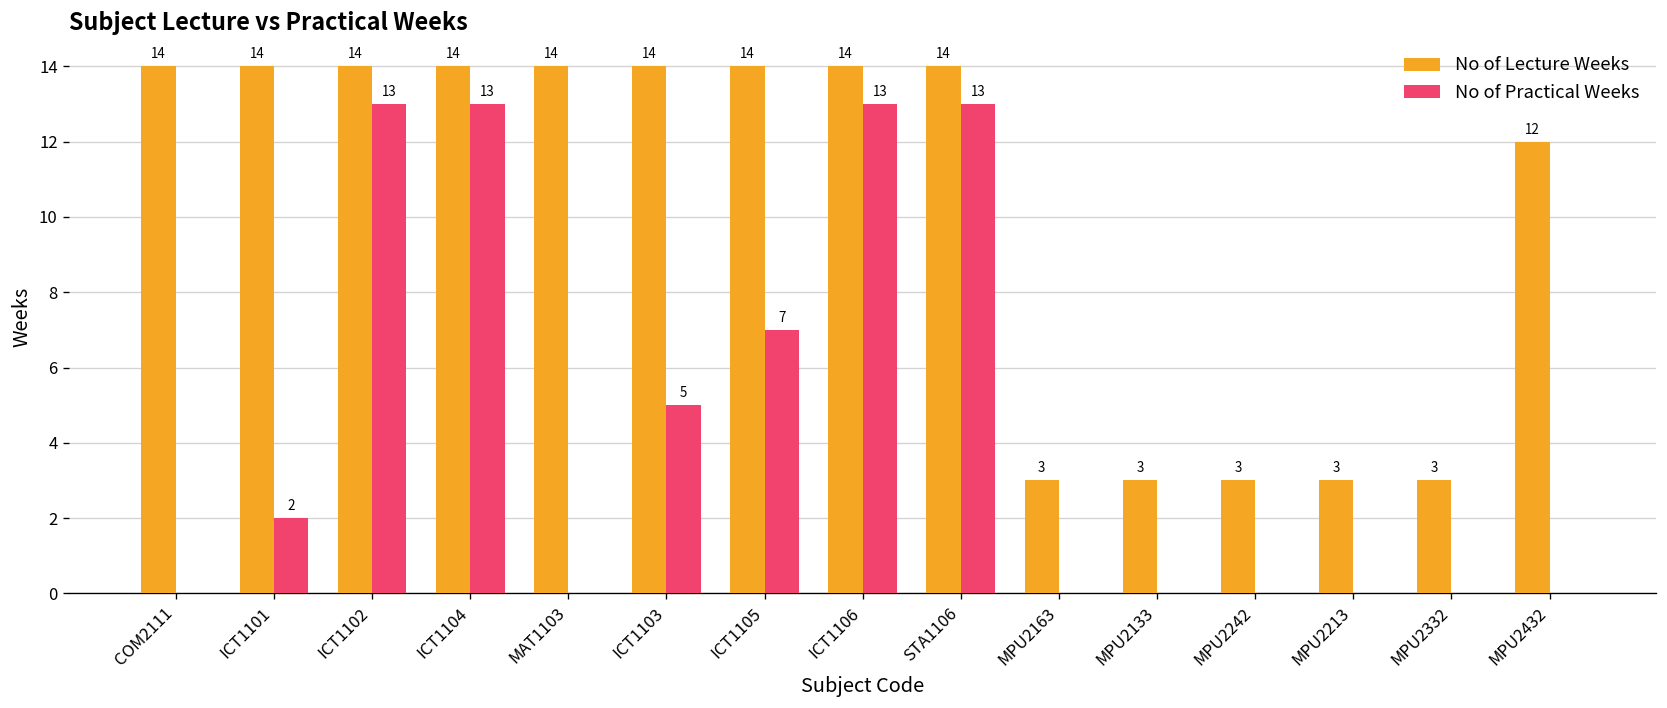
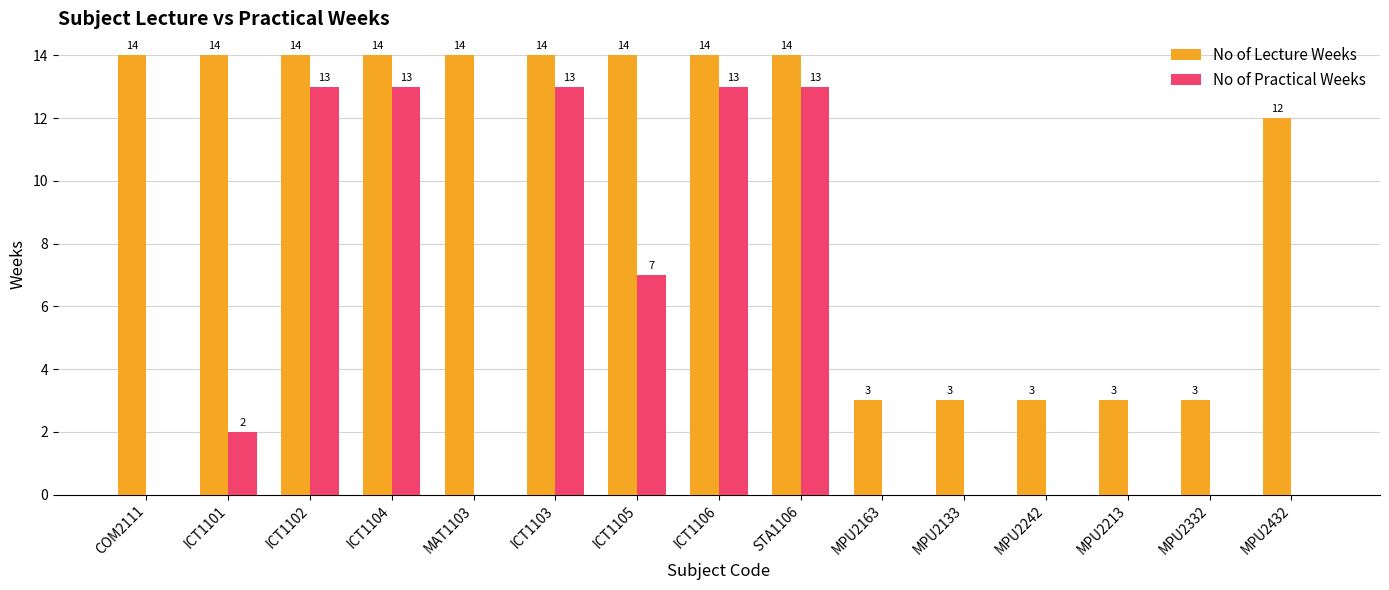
No of Practical Weeks, ICT1103: 5 -> 13
